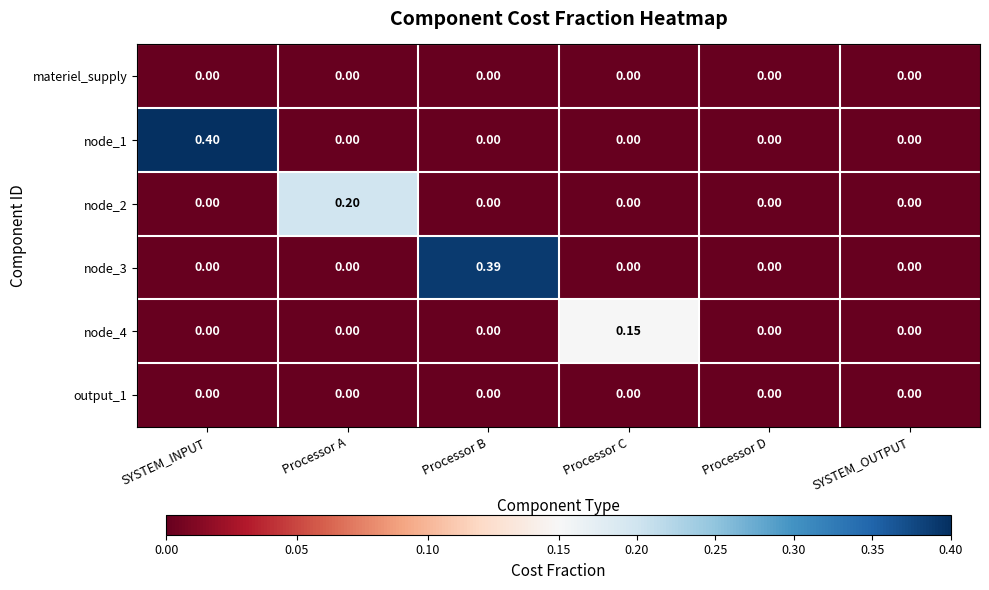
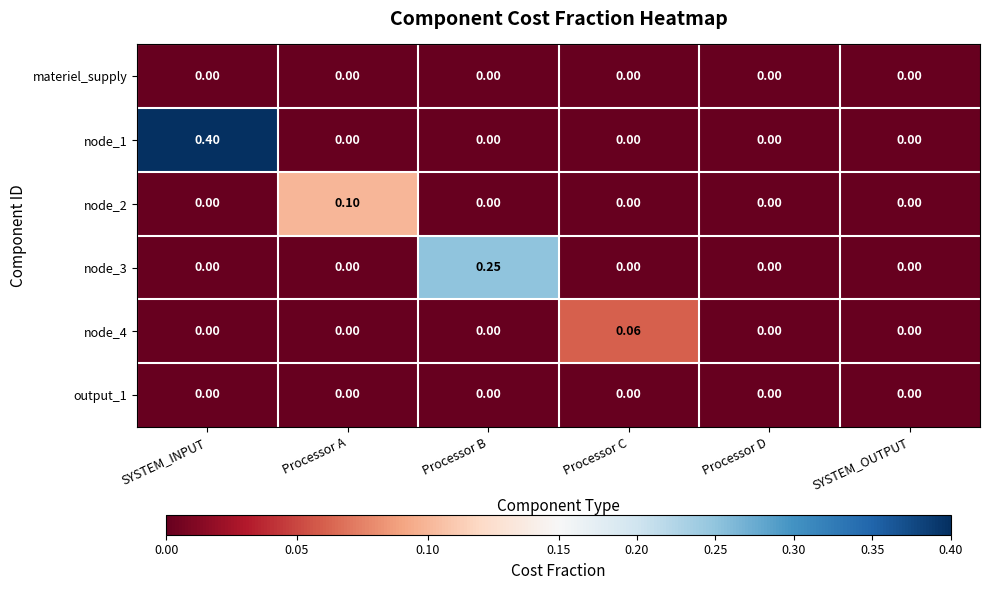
node_2, Processor A: 0.20 -> 0.10
node_3, Processor B: 0.39 -> 0.25
node_4, Processor C: 0.15 -> 0.06
